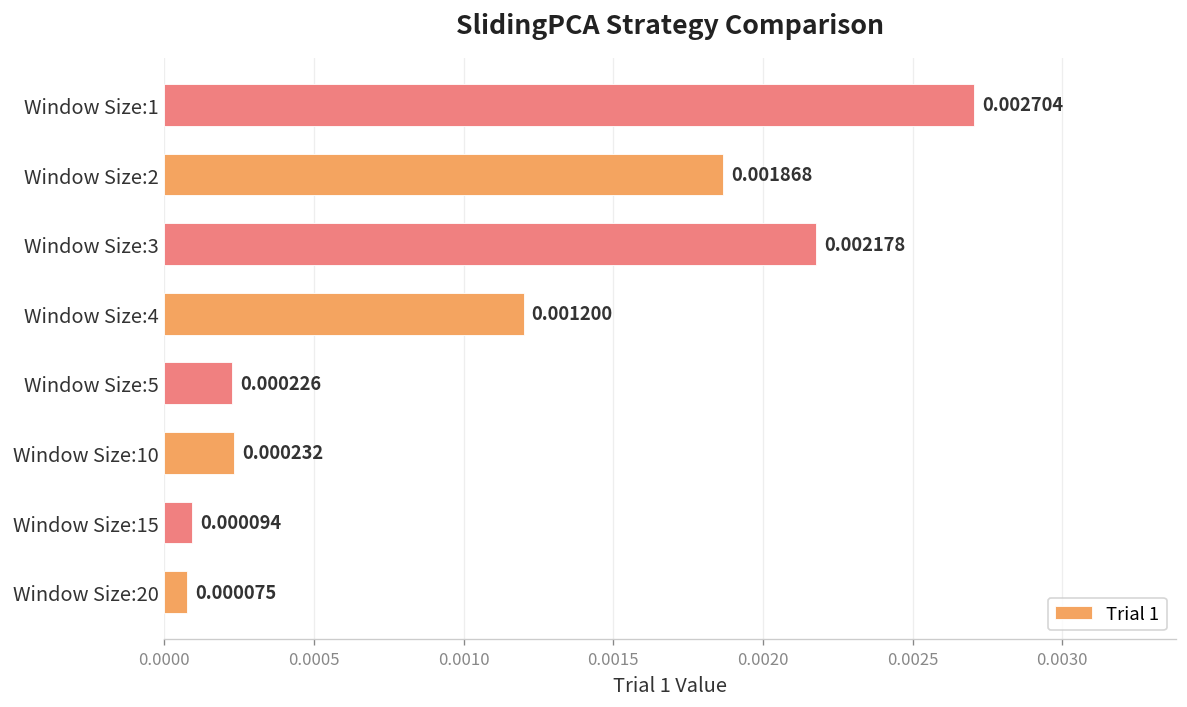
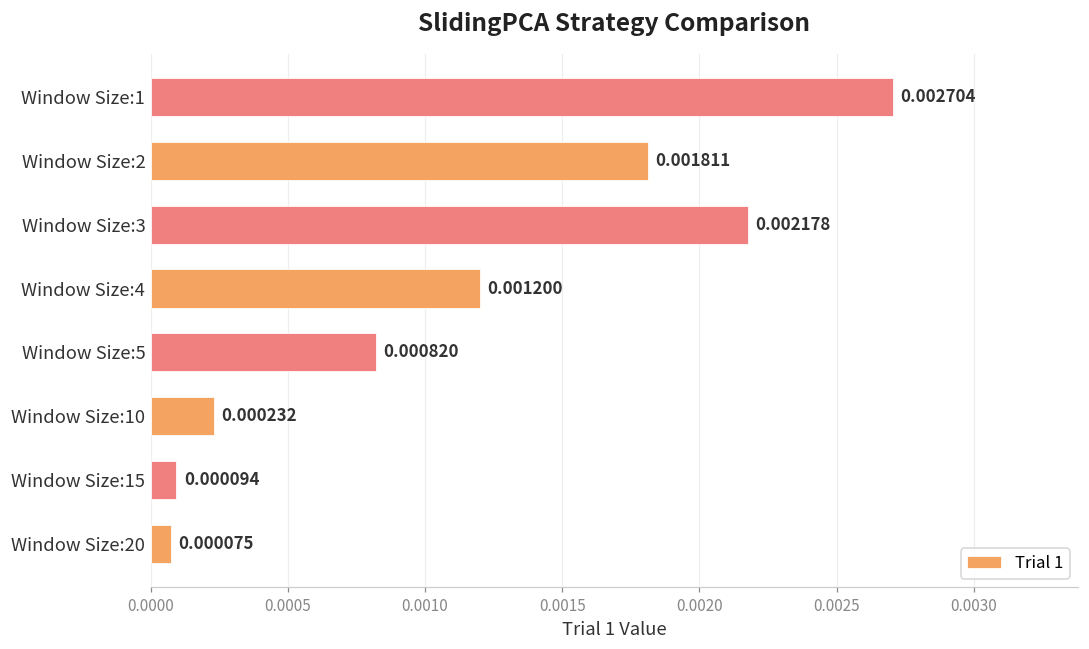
Window Size:2: 0.001868 -> 0.001811
Window Size:5: 0.000226 -> 0.000820
